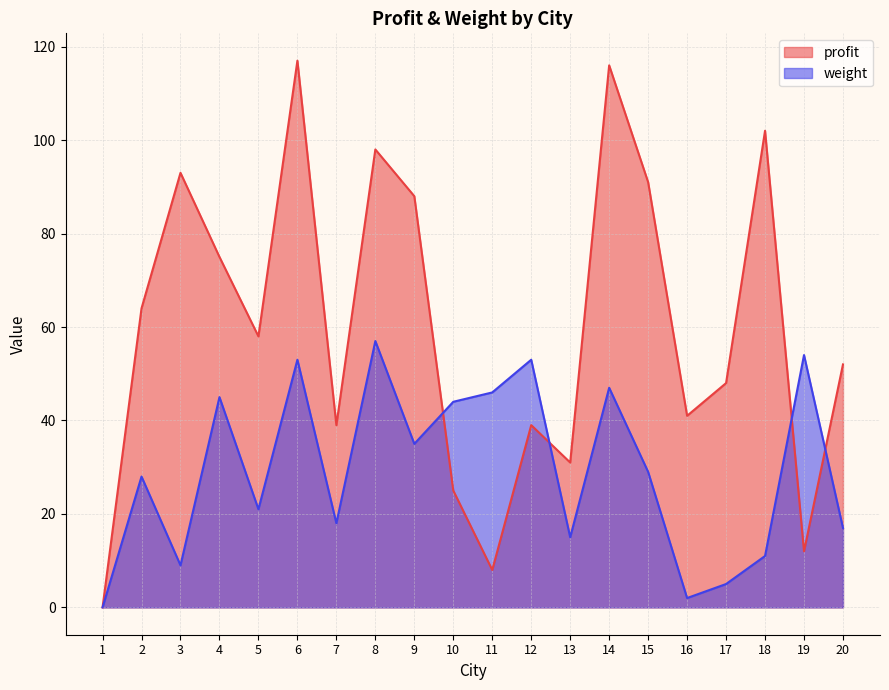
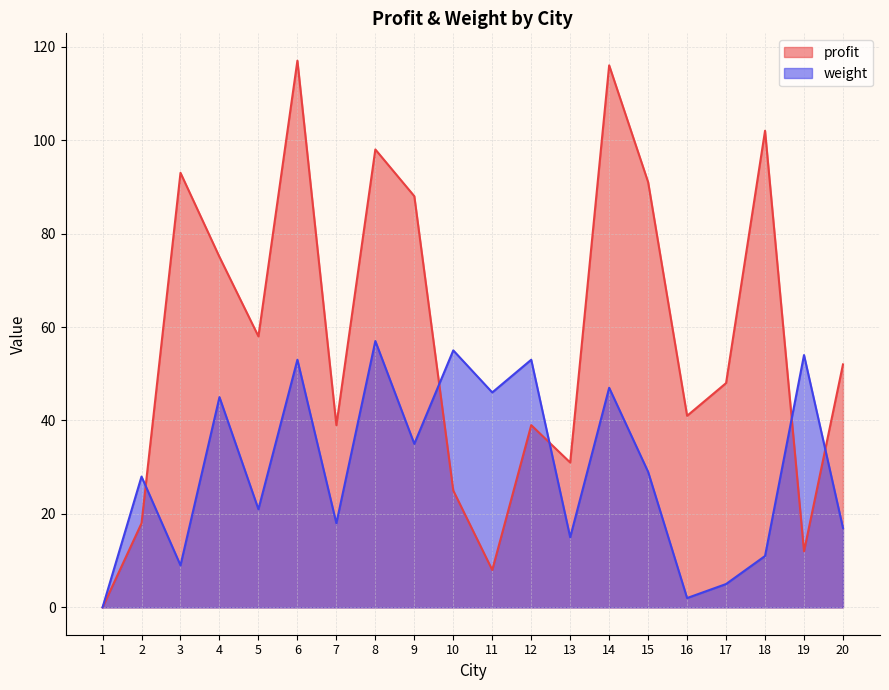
profit, 2: 64 -> 18
weight, 10: 44 -> 55
